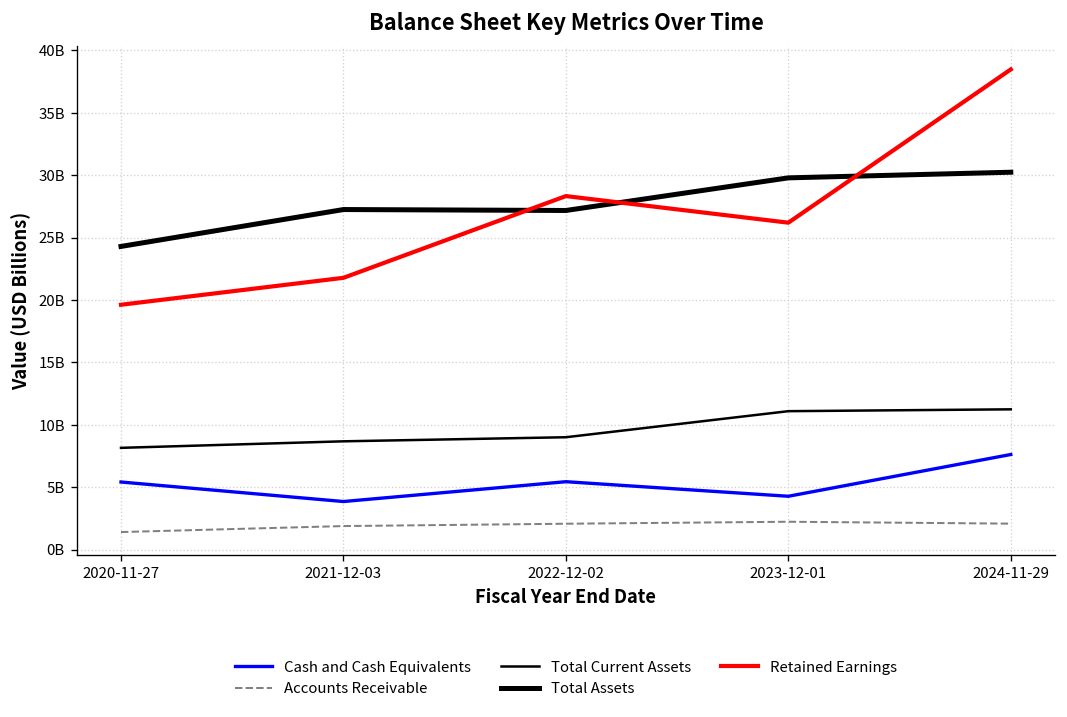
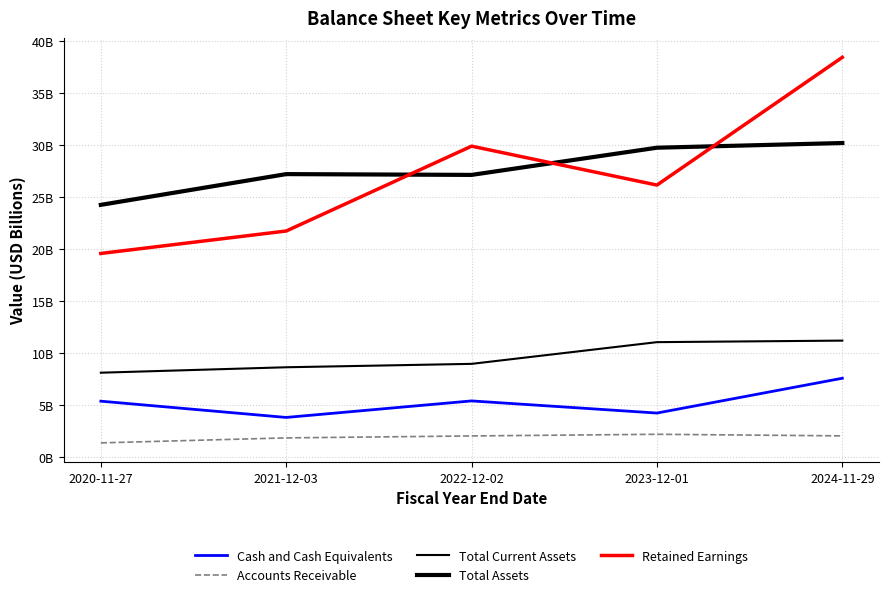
Retained Earnings, 2022-12-02: 28300000000 -> 29900000000
